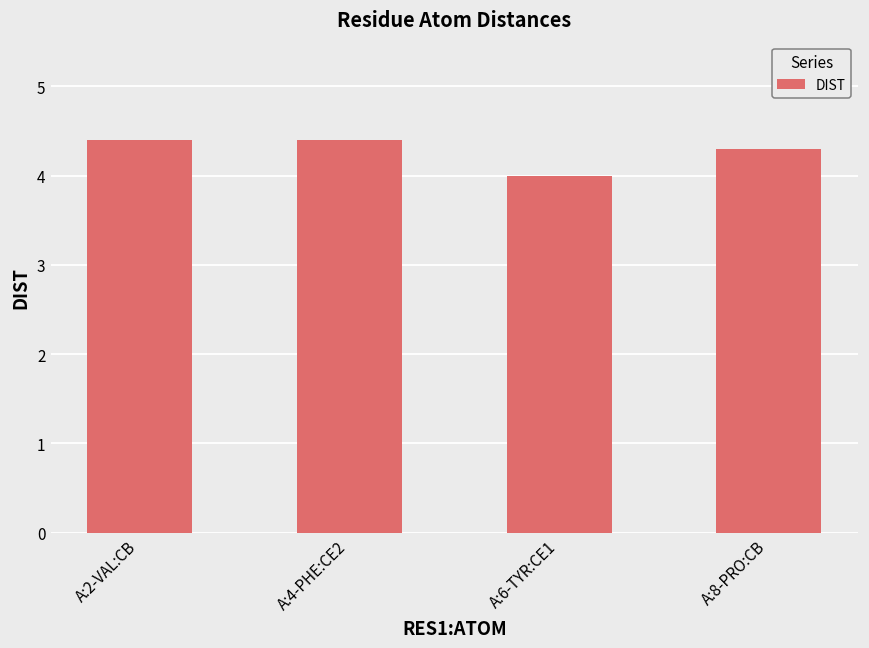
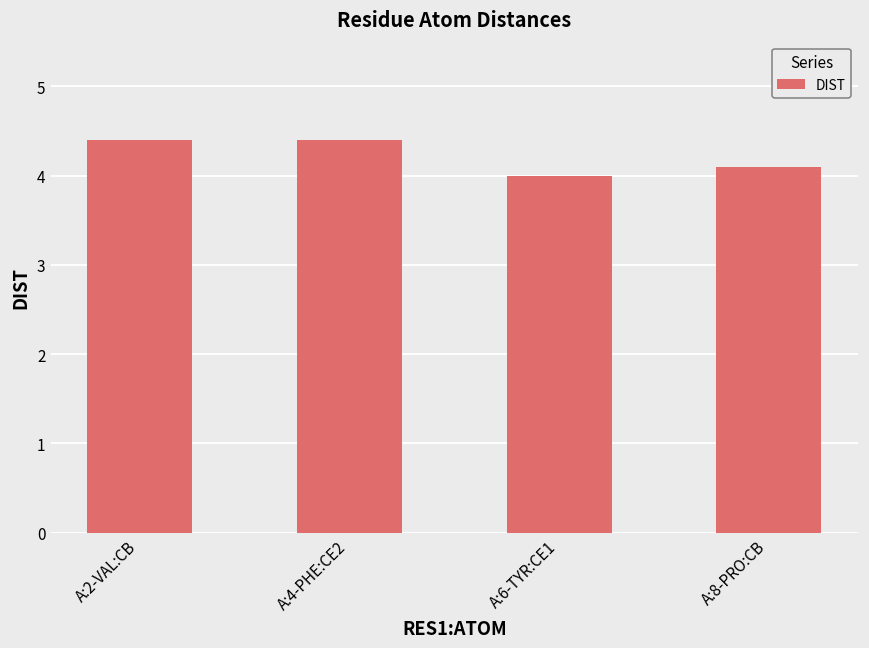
A:8-PRO:CB: 4.3 -> 4.1
